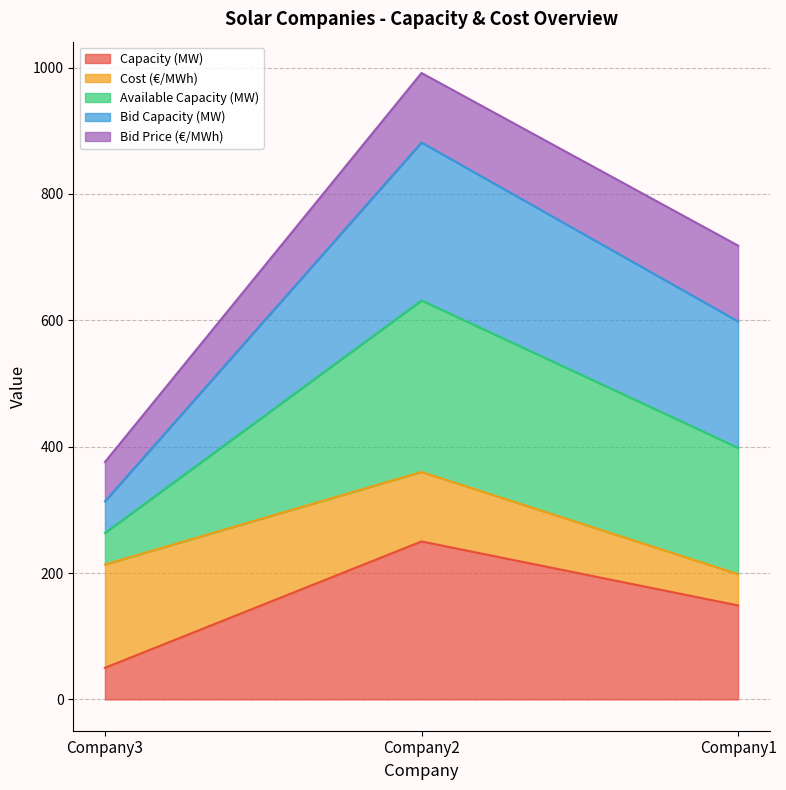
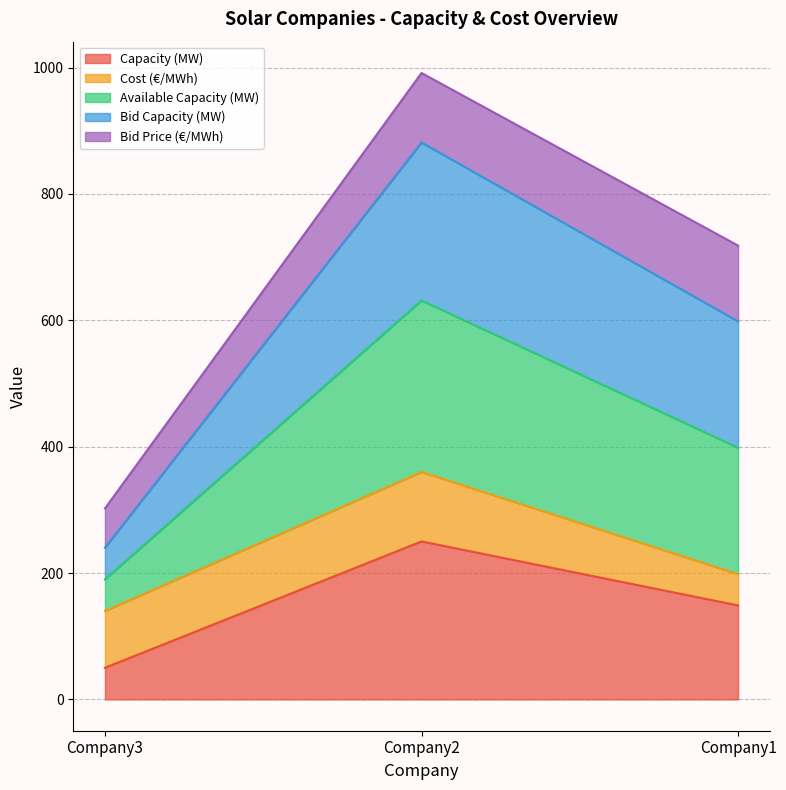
Cost (€/MWh), Company3: 160 -> 90
